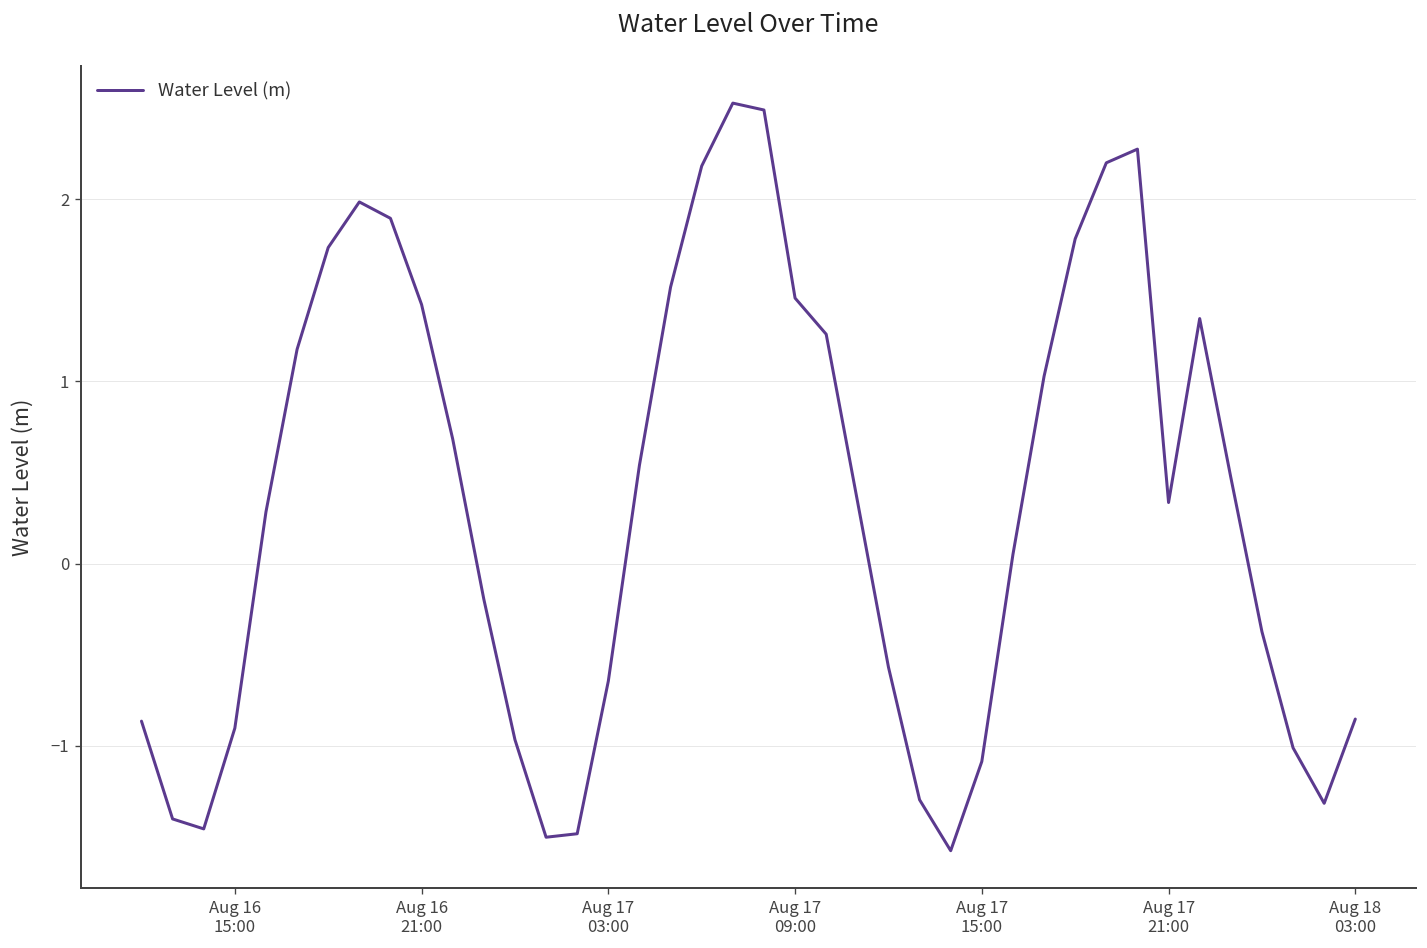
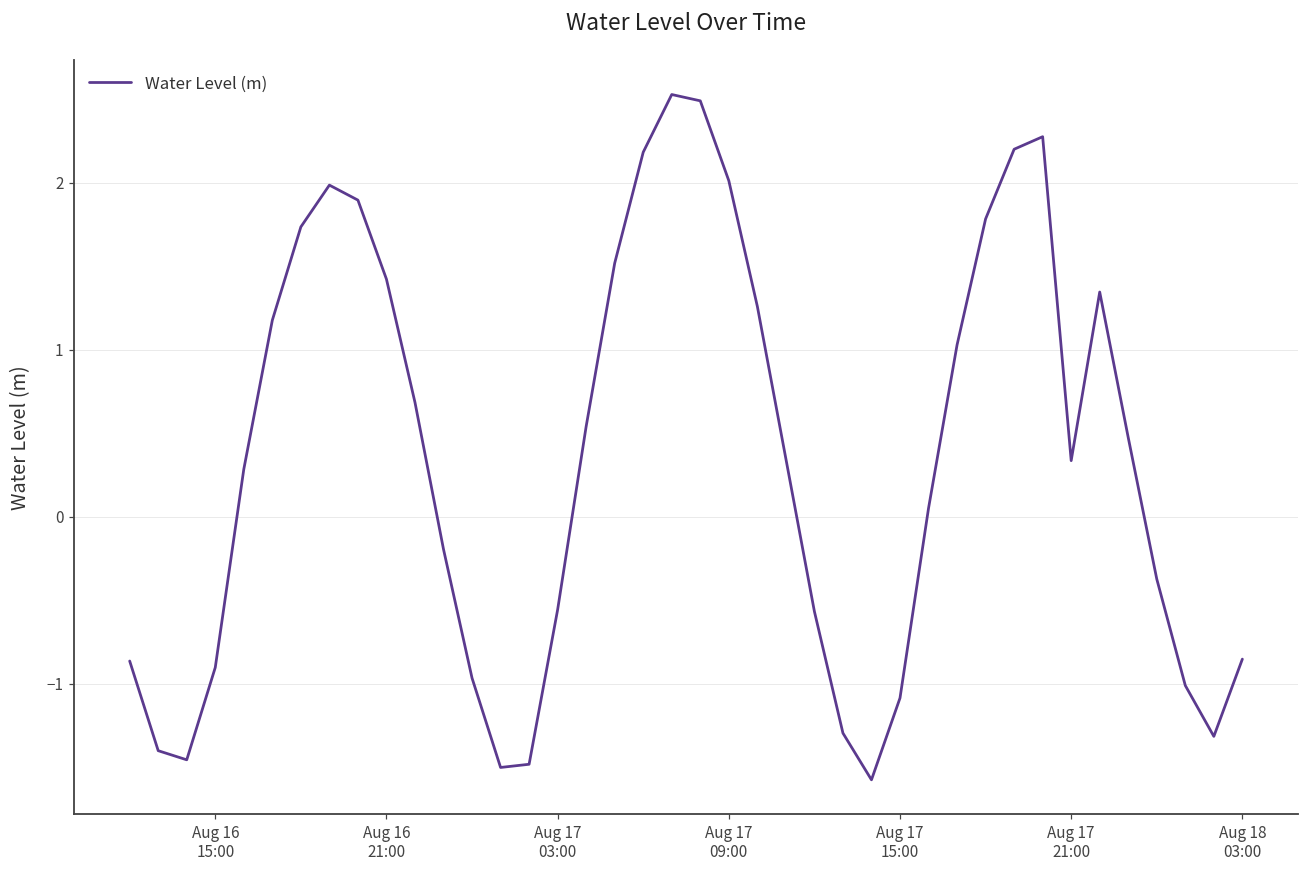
Aug 17 03:00: -0.65 -> -0.56
Aug 17 09:00: 1.46 -> 2.01
